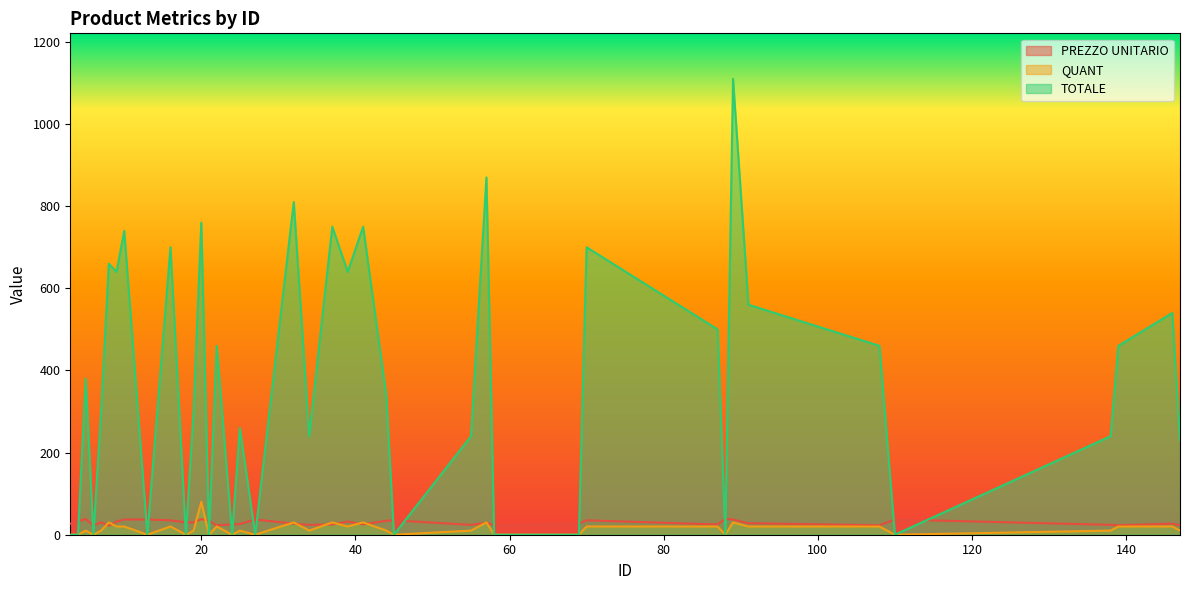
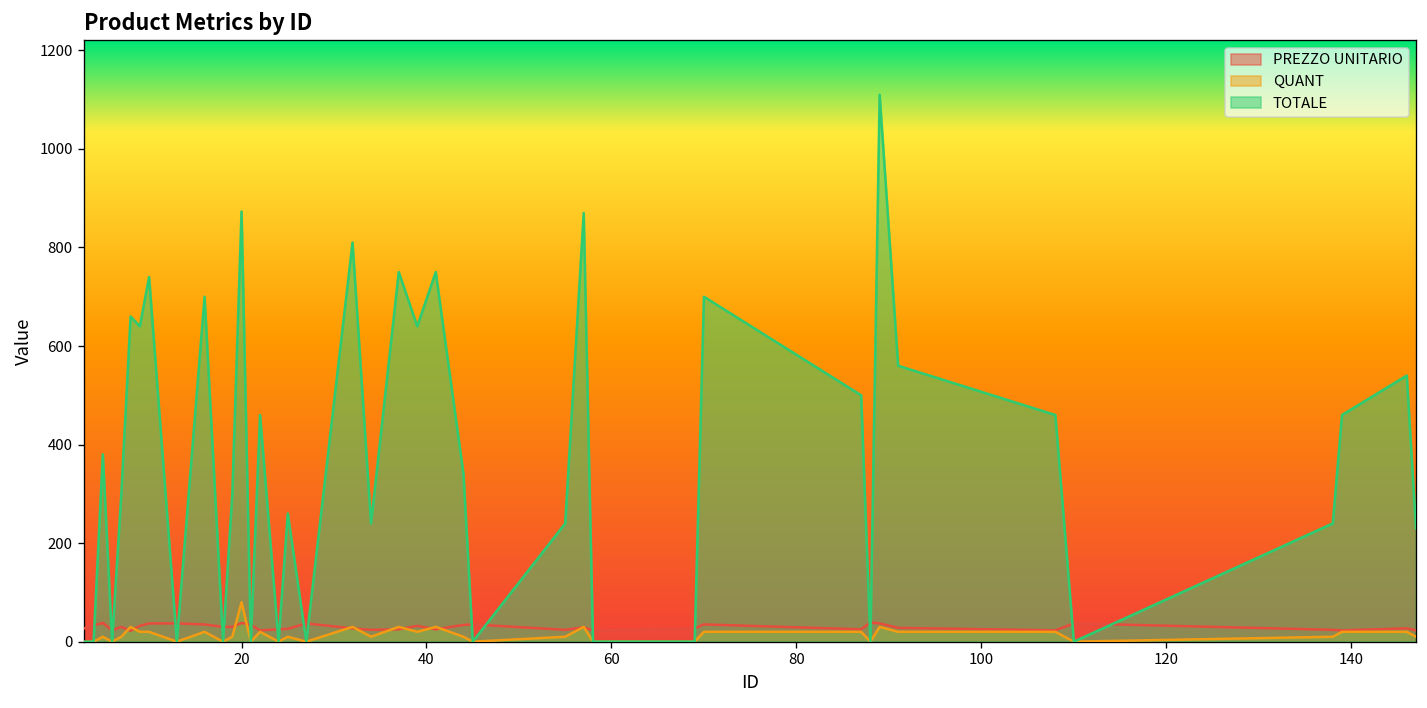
TOTALE, 20: 760 -> 870
